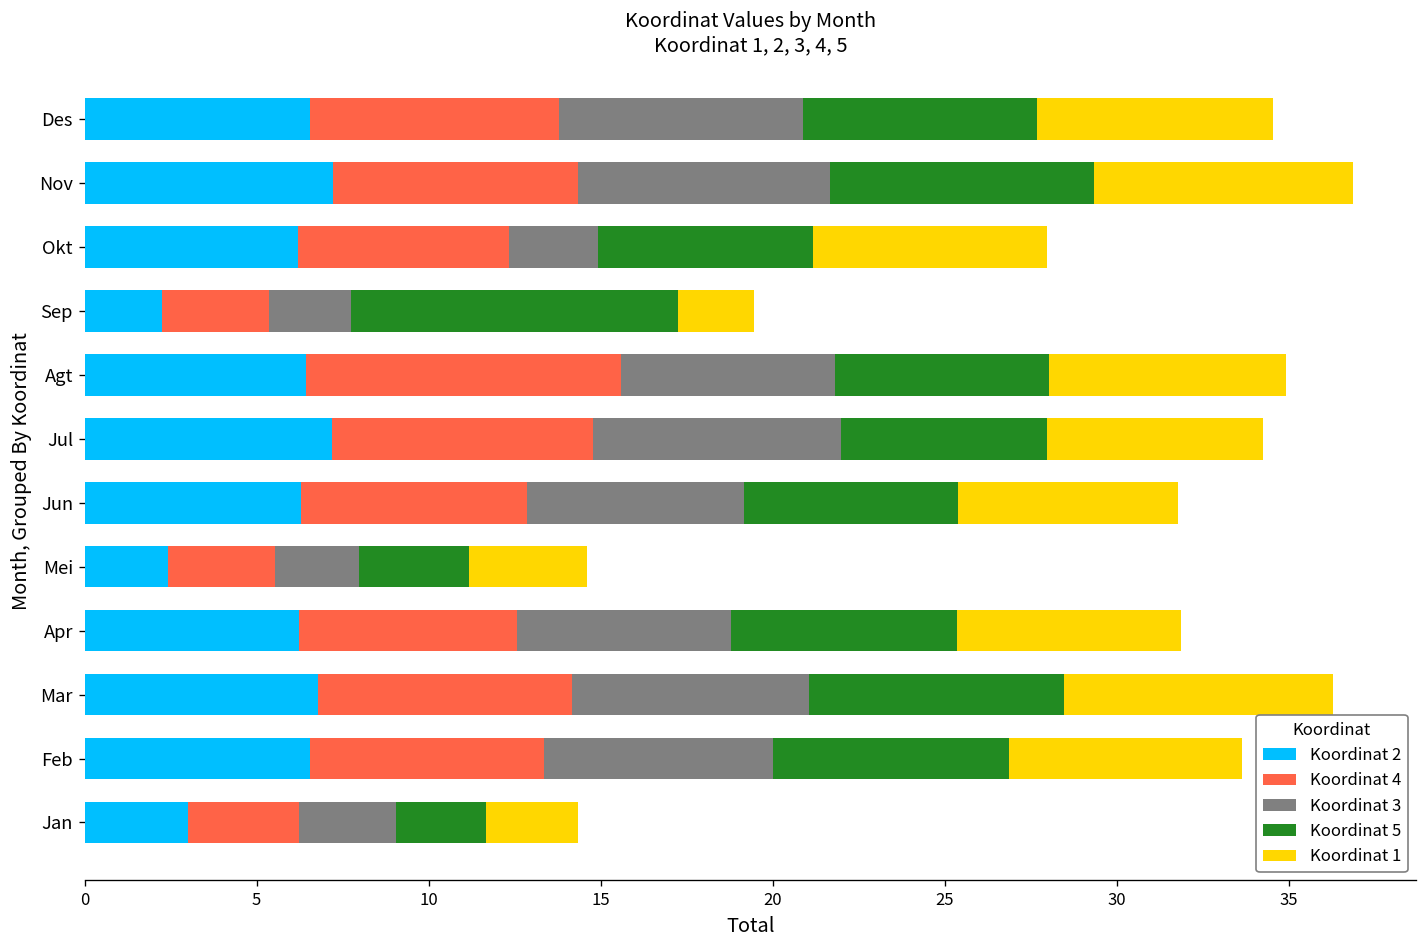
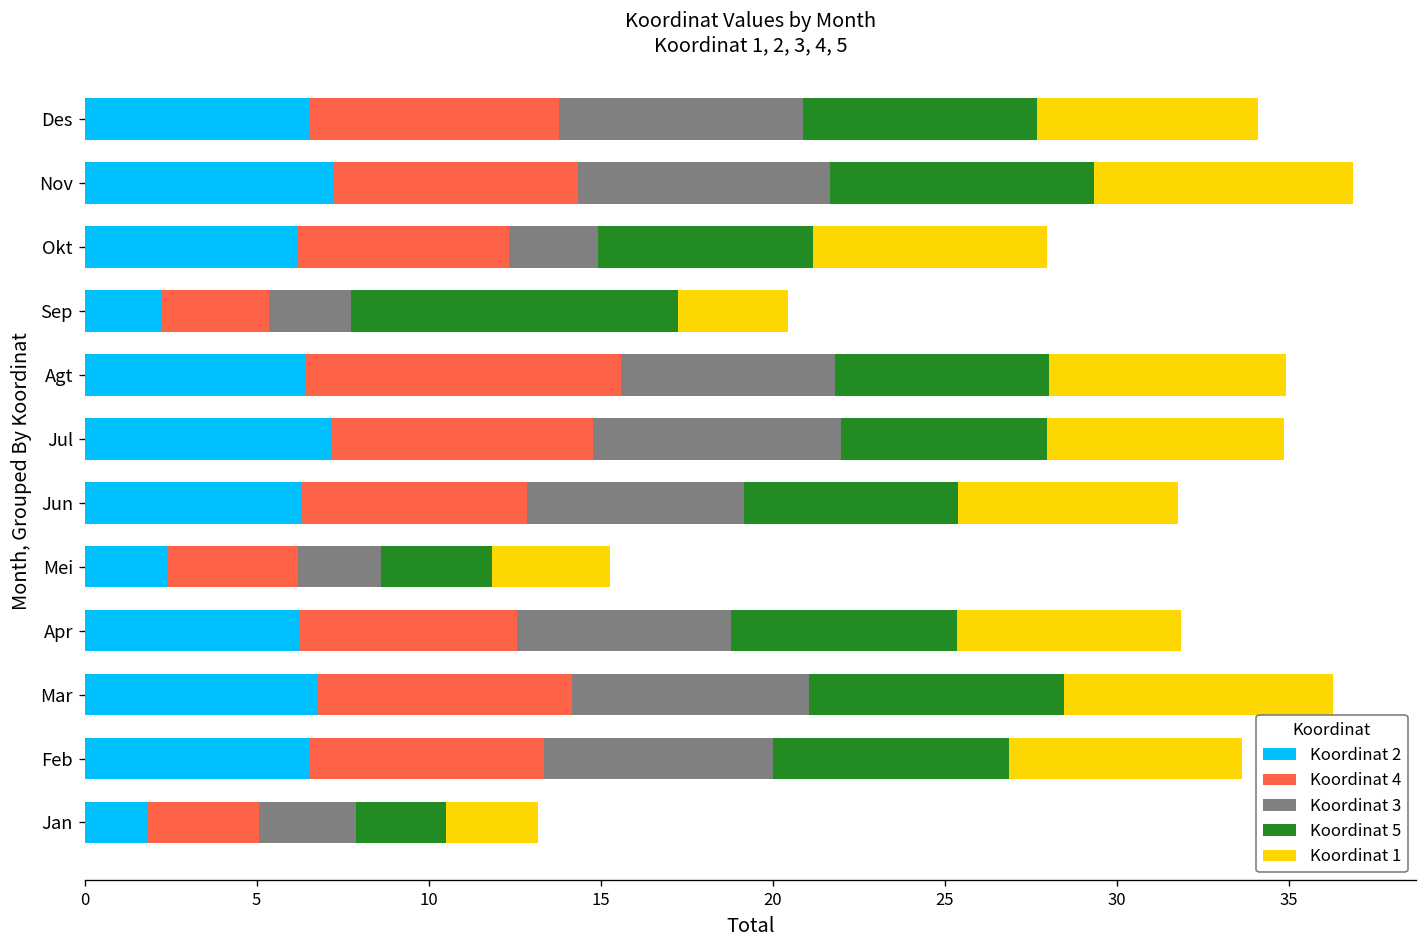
Koordinat 1, Des: 6.9 -> 6.4
Koordinat 1, Sep: 2.2 -> 3.2
Koordinat 1, Jul: 6.3 -> 6.9
Koordinat 4, Mei: 3.1 -> 3.8
Koordinat 2, Jan: 3.0 -> 1.9
